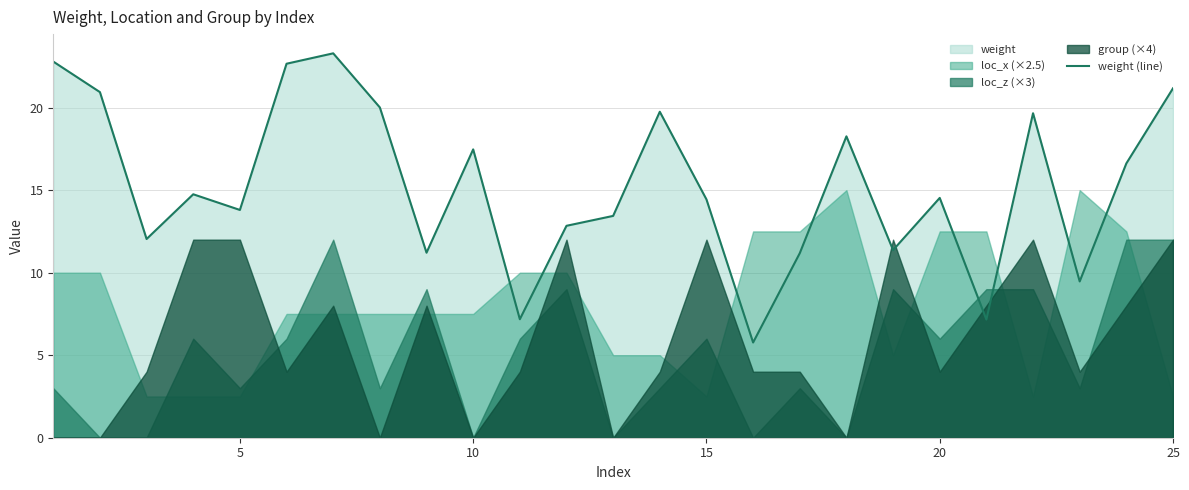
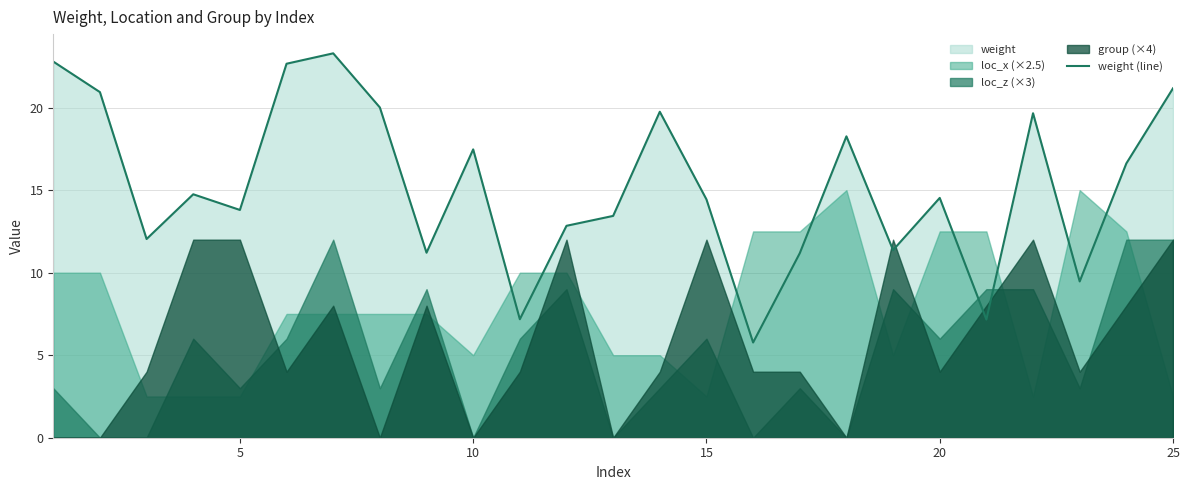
loc_x (×2.5), 10: 7.5 -> 5.0
